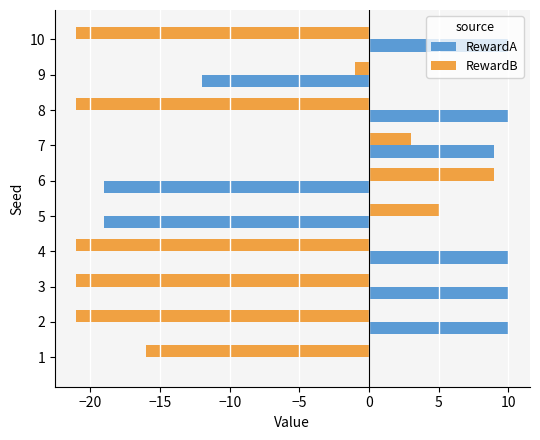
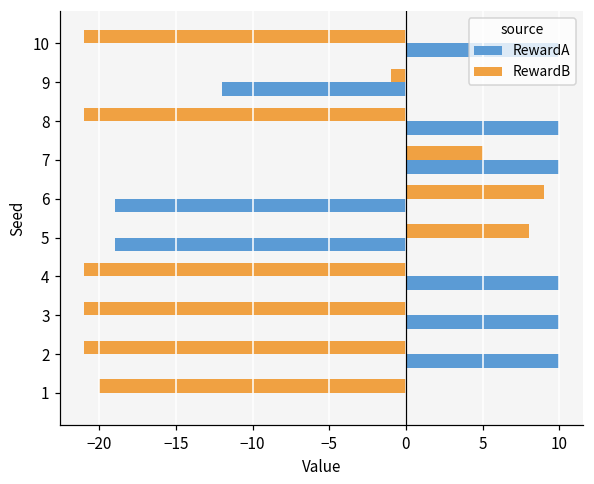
RewardB, 7: 3 -> 5
RewardA, 7: 9 -> 10
RewardB, 5: 5 -> 8
RewardB, 1: -16 -> -20
